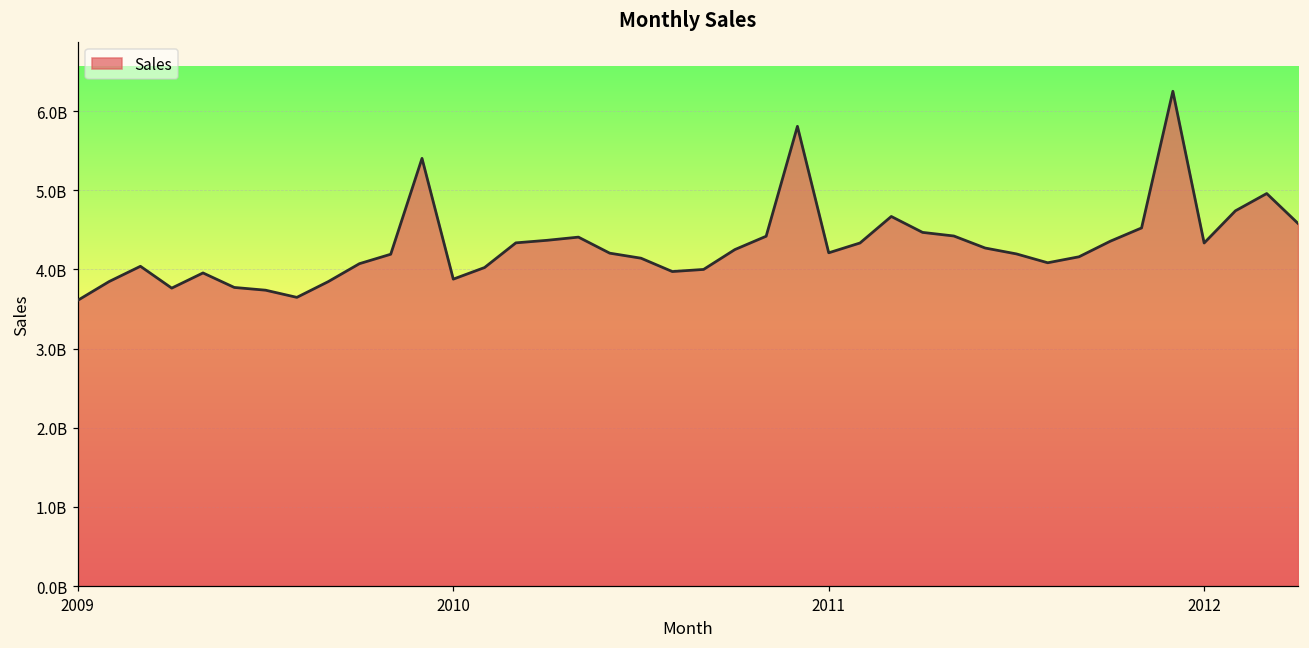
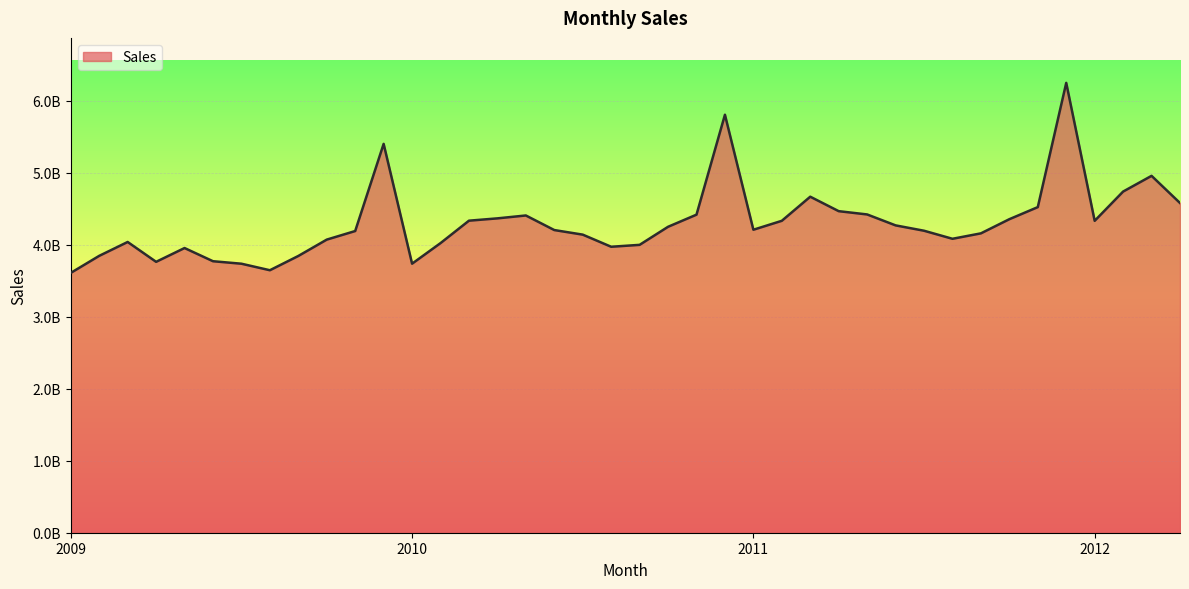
2010: 3900000000 -> 3700000000
